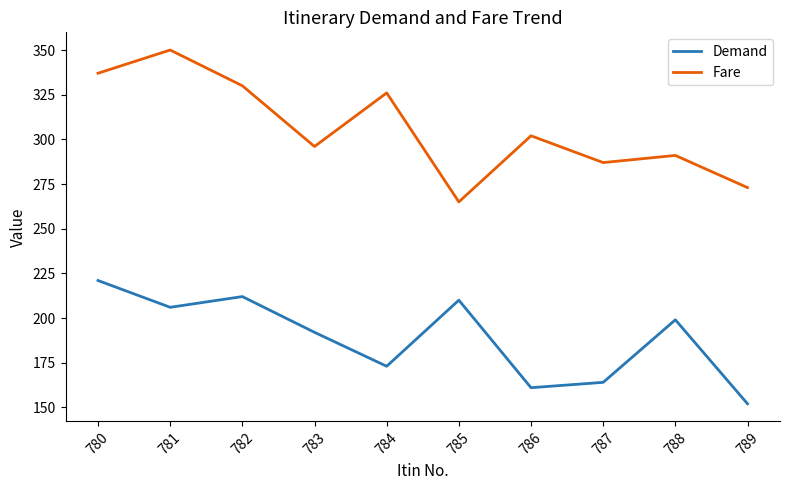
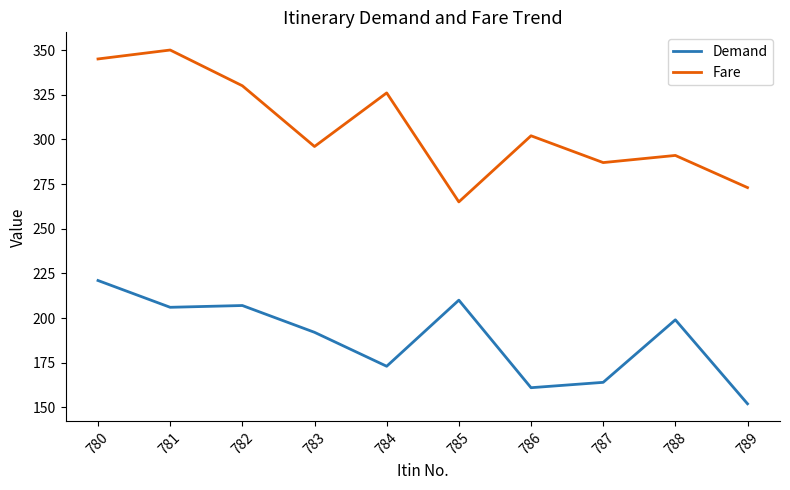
Fare, 780: 337 -> 345
Demand, 782: 212 -> 207
